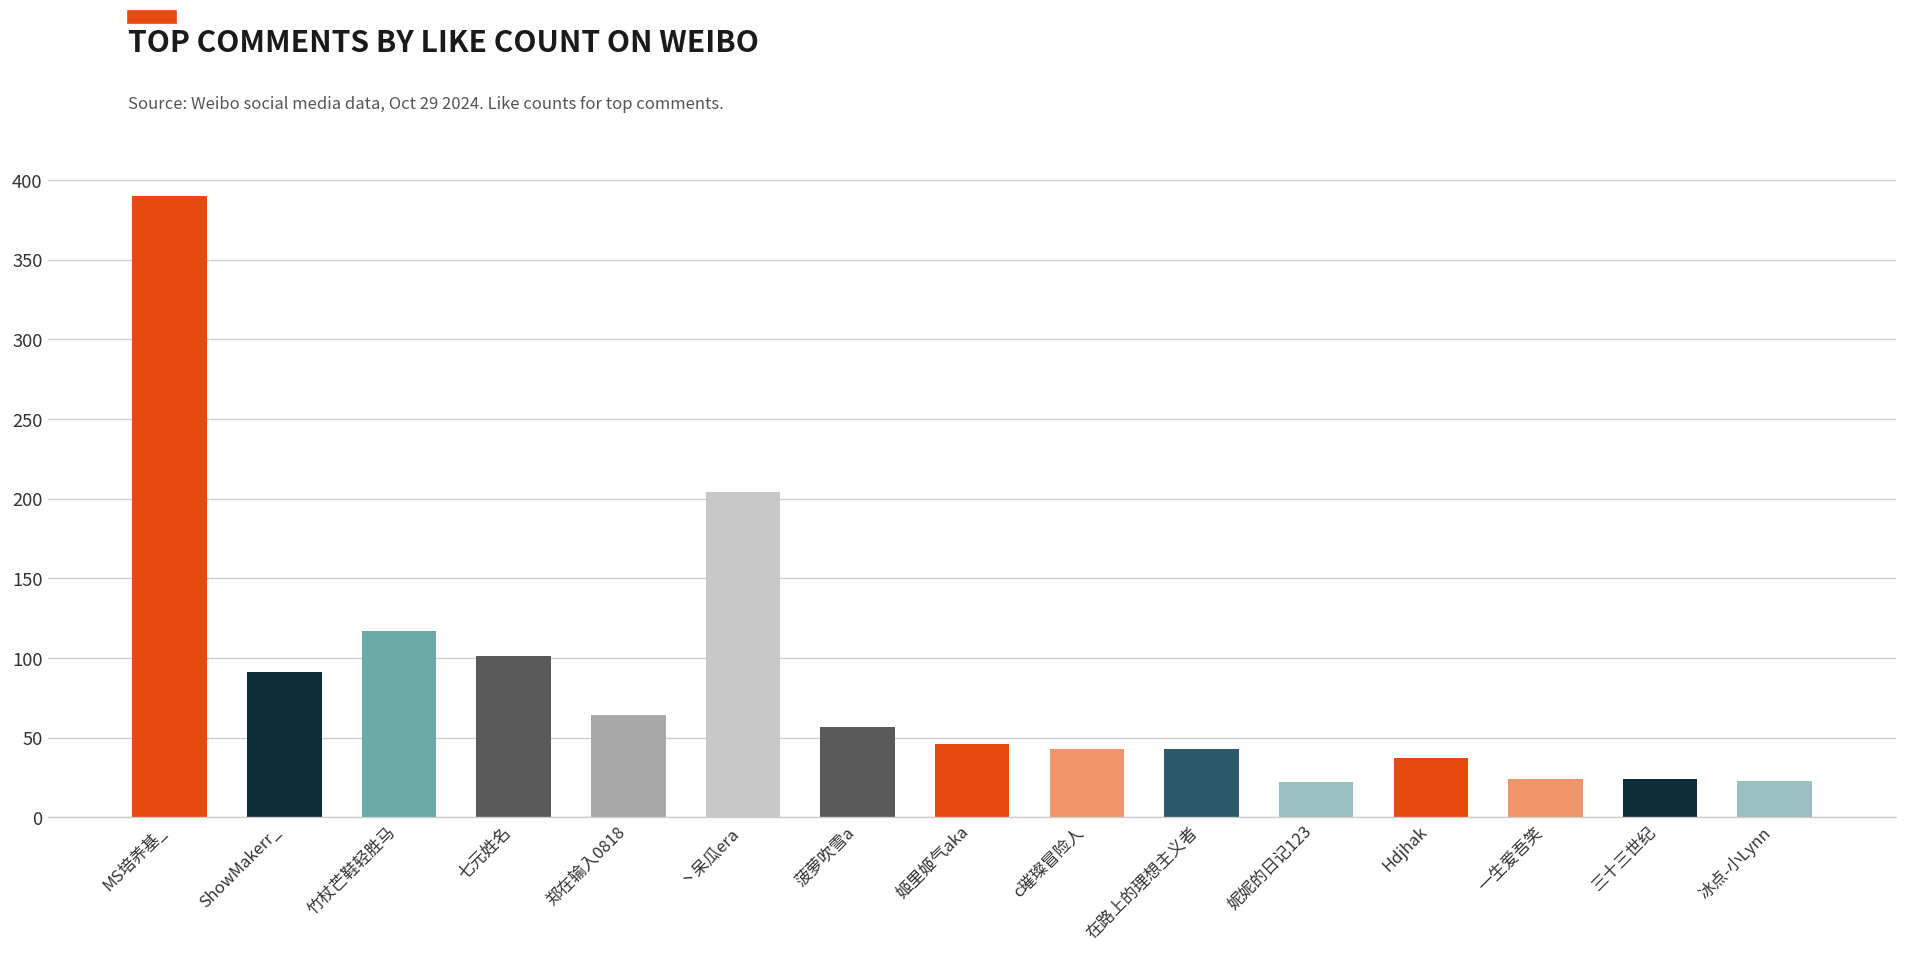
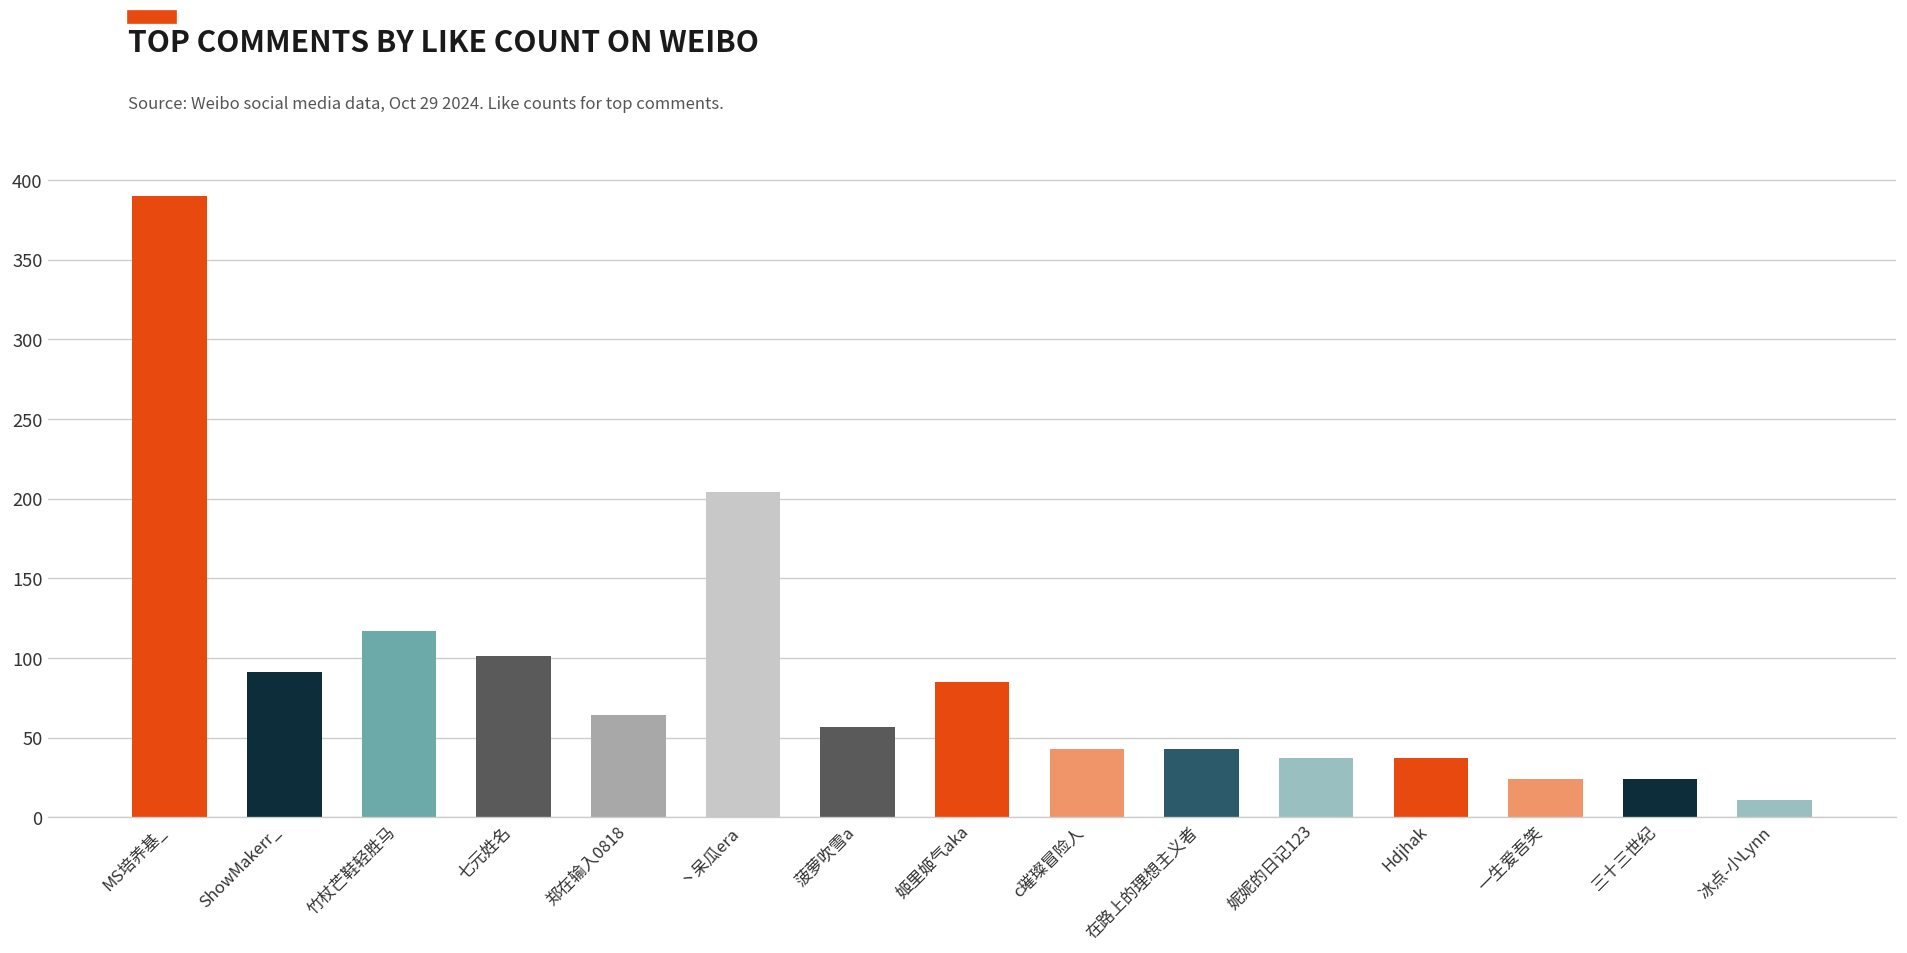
姬里姬气aka: 46 -> 85
妮妮的日记123: 22 -> 37
冰点-小Lynn: 23 -> 11
